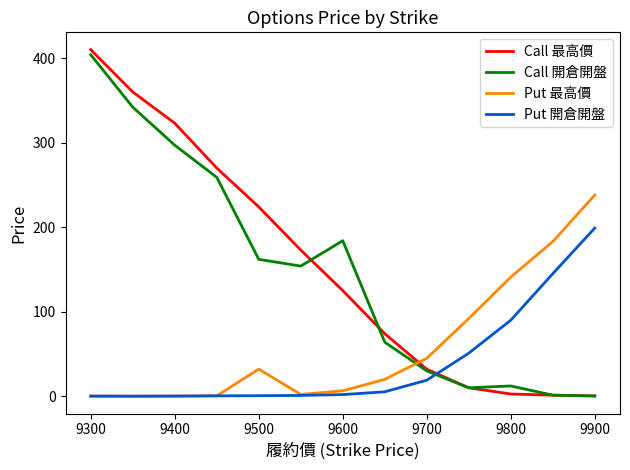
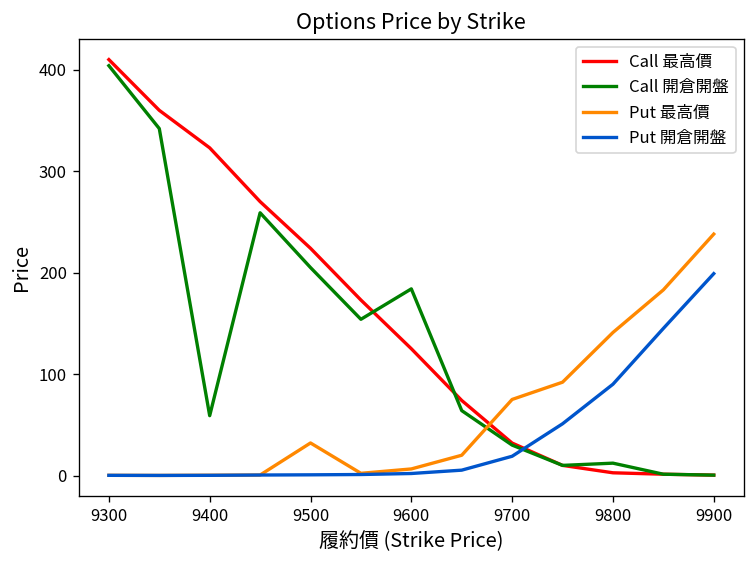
Call 開倉開盤, 9400: 300 -> 60
Call 開倉開盤, 9500: 160 -> 210
Put 最高價, 9700: 50 -> 80
